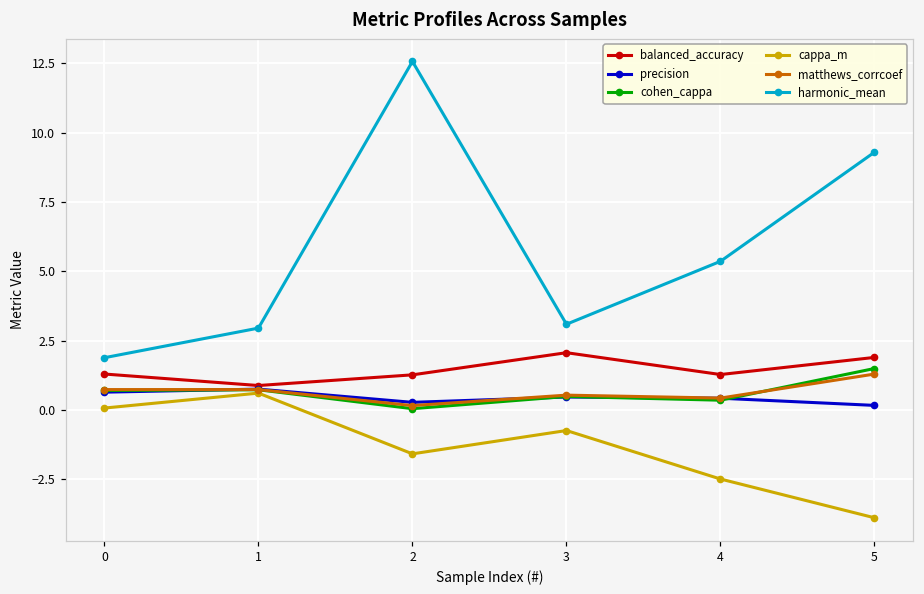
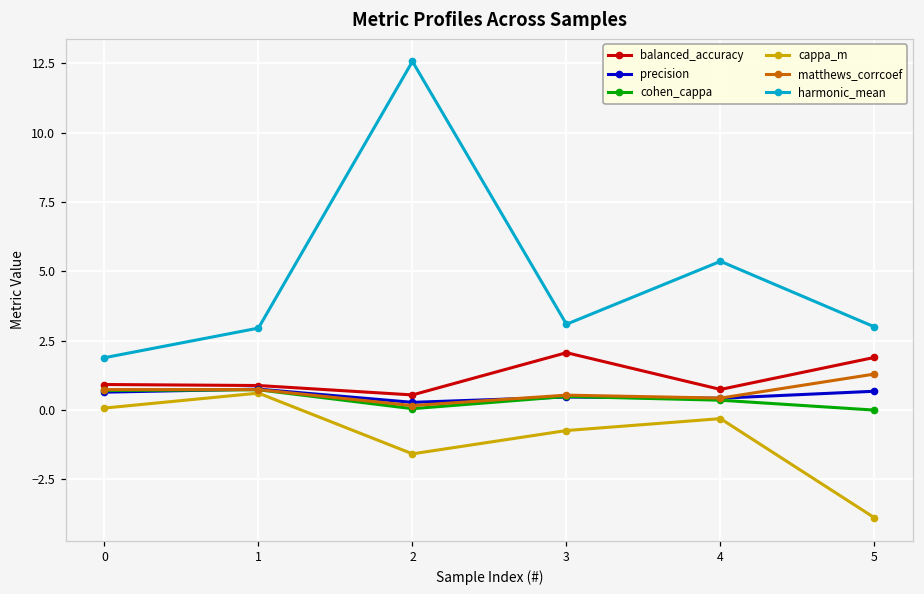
balanced_accuracy, 0: 1.3 -> 0.9
balanced_accuracy, 2: 1.3 -> 0.5
balanced_accuracy, 4: 1.3 -> 0.7
cappa_m, 4: -2.5 -> -0.3
precision, 5: 0.2 -> 0.7
cohen_cappa, 5: 1.5 -> 0.0
harmonic_mean, 5: 9.3 -> 3.0
